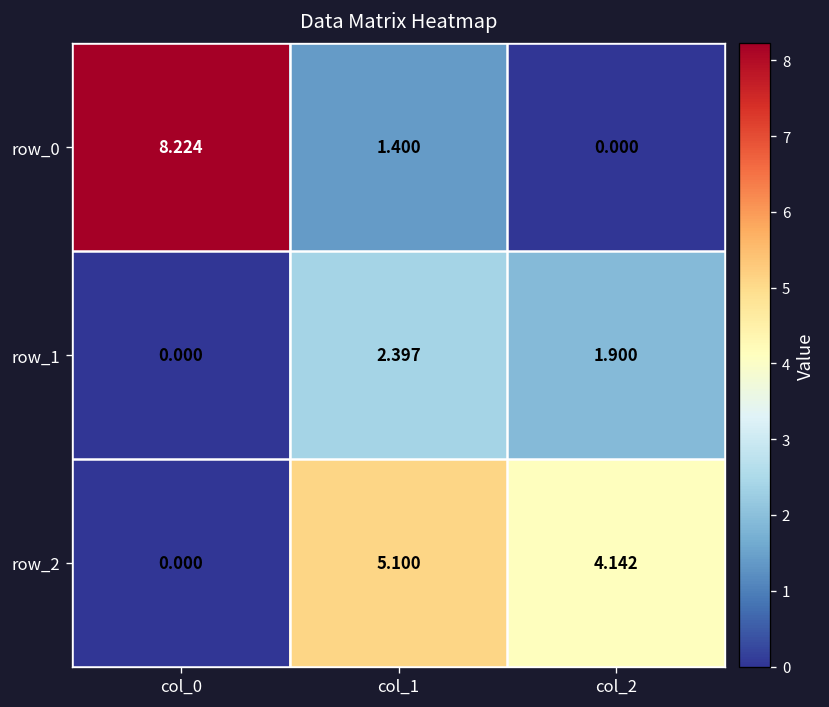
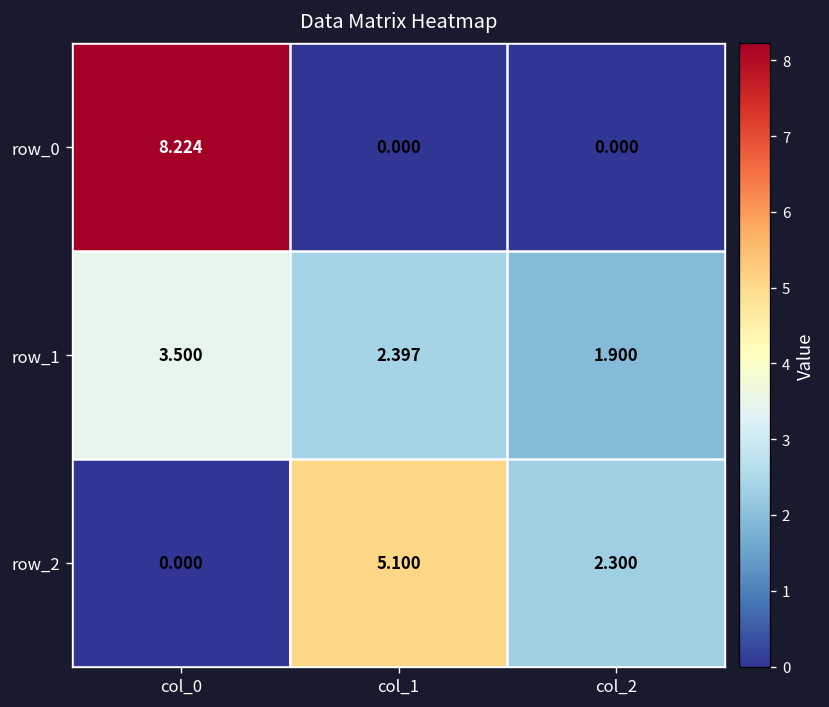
row_0, col_1: 1.400 -> 0.000
row_1, col_0: 0.000 -> 3.500
row_2, col_2: 4.142 -> 2.300
